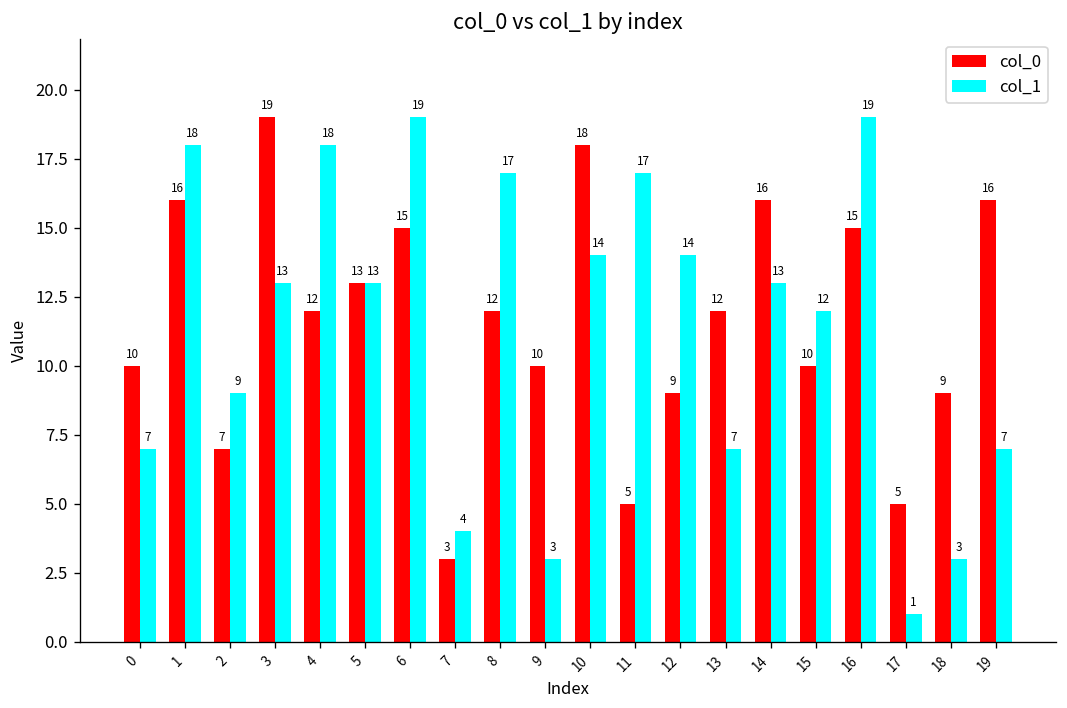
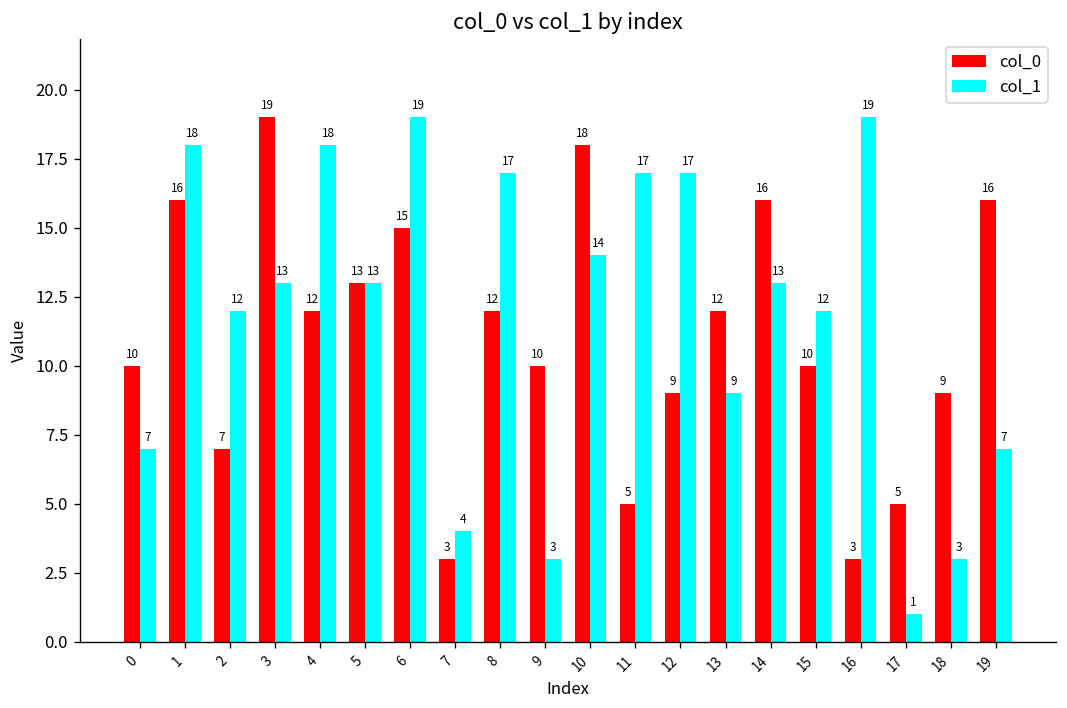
col_1, 2: 9 -> 12
col_1, 12: 14 -> 17
col_1, 13: 7 -> 9
col_0, 16: 15 -> 3
